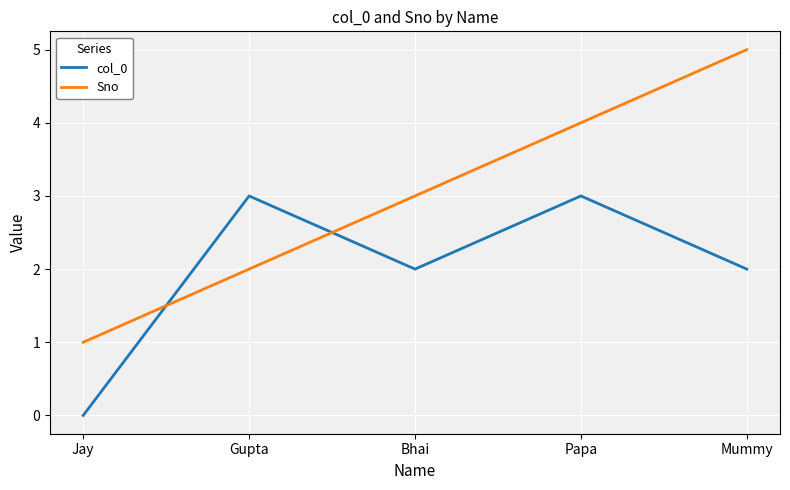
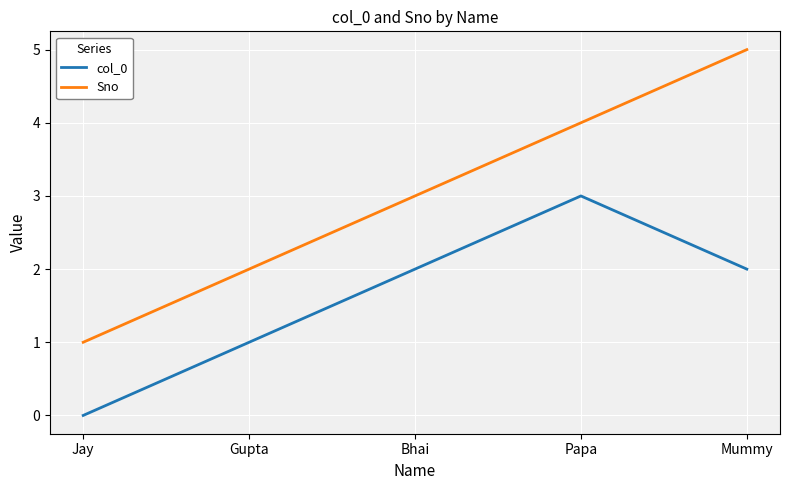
col_0, Gupta: 3 -> 1
